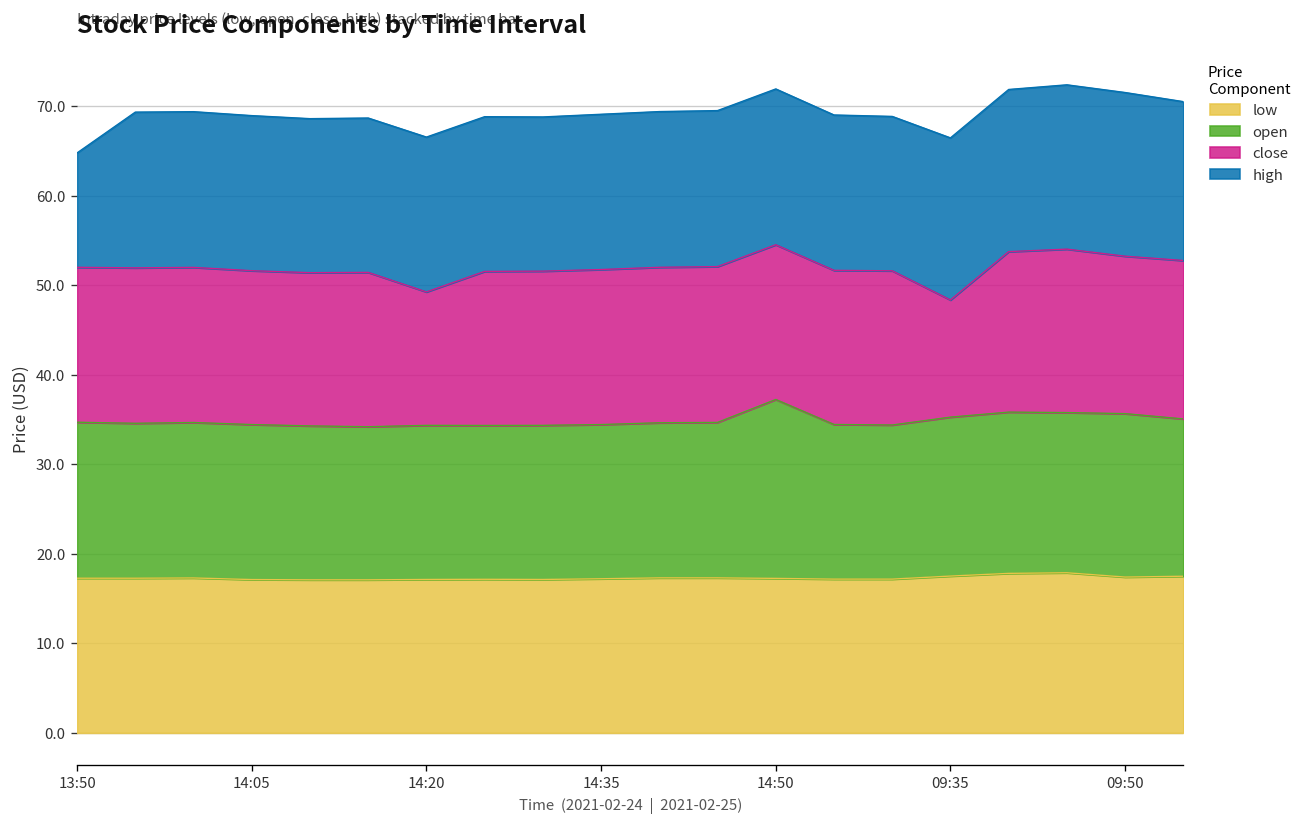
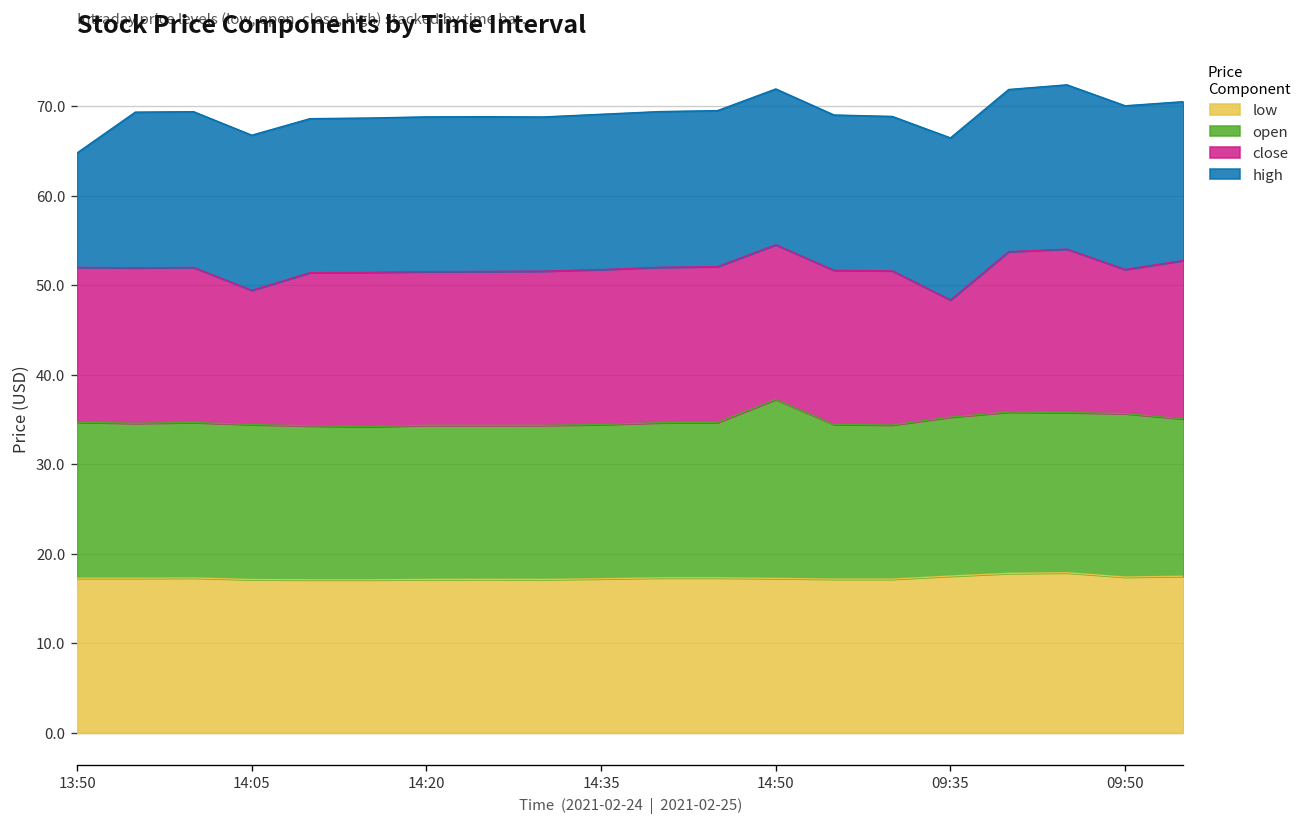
close, 14:05: 17 -> 15
close, 14:20: 15 -> 17
close, 09:50: 18 -> 16
